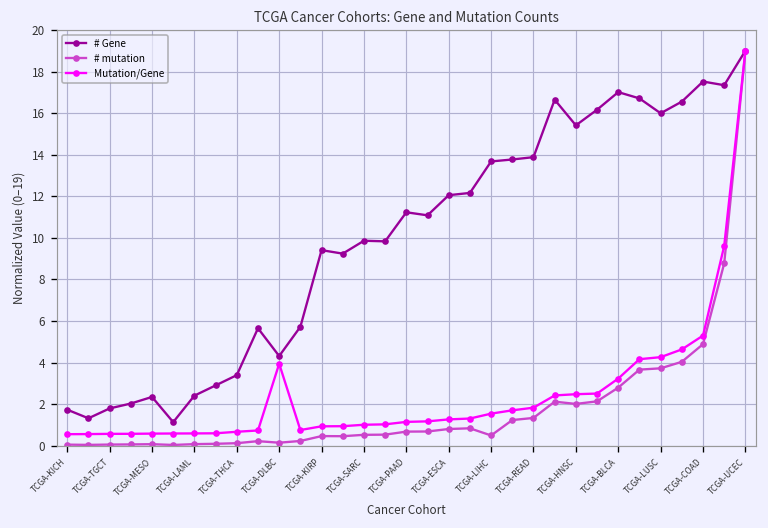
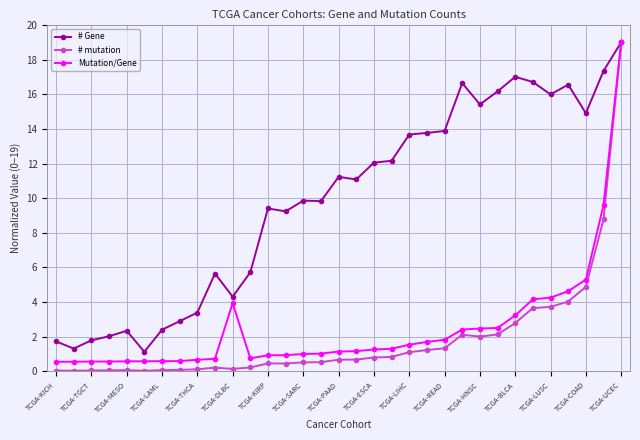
# mutation, TCGA-LIHC: 0.5 -> 1.1
# Gene, TCGA-COAD: 17.5 -> 14.9
